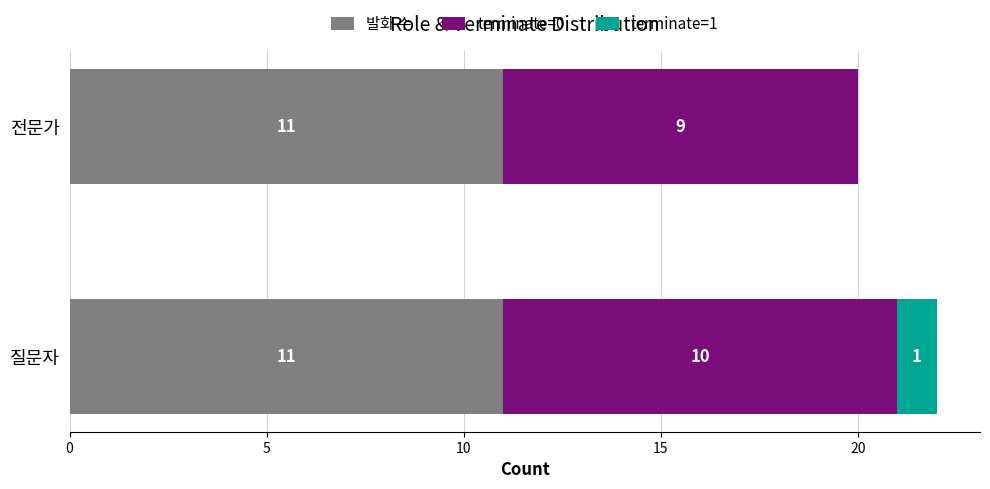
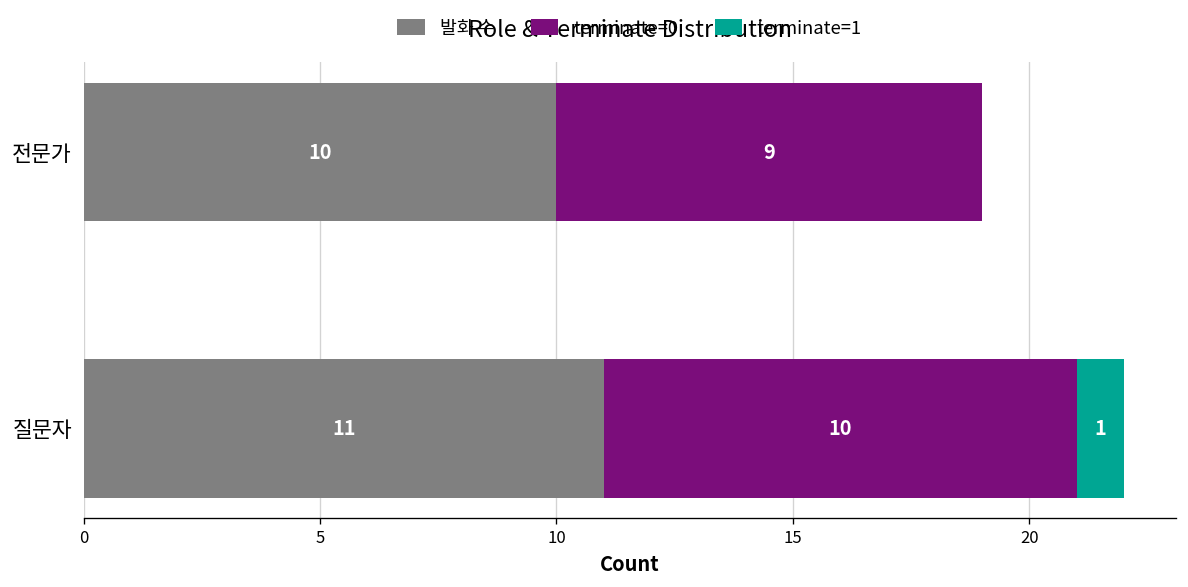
발화 수, 전문가: 11 -> 10
